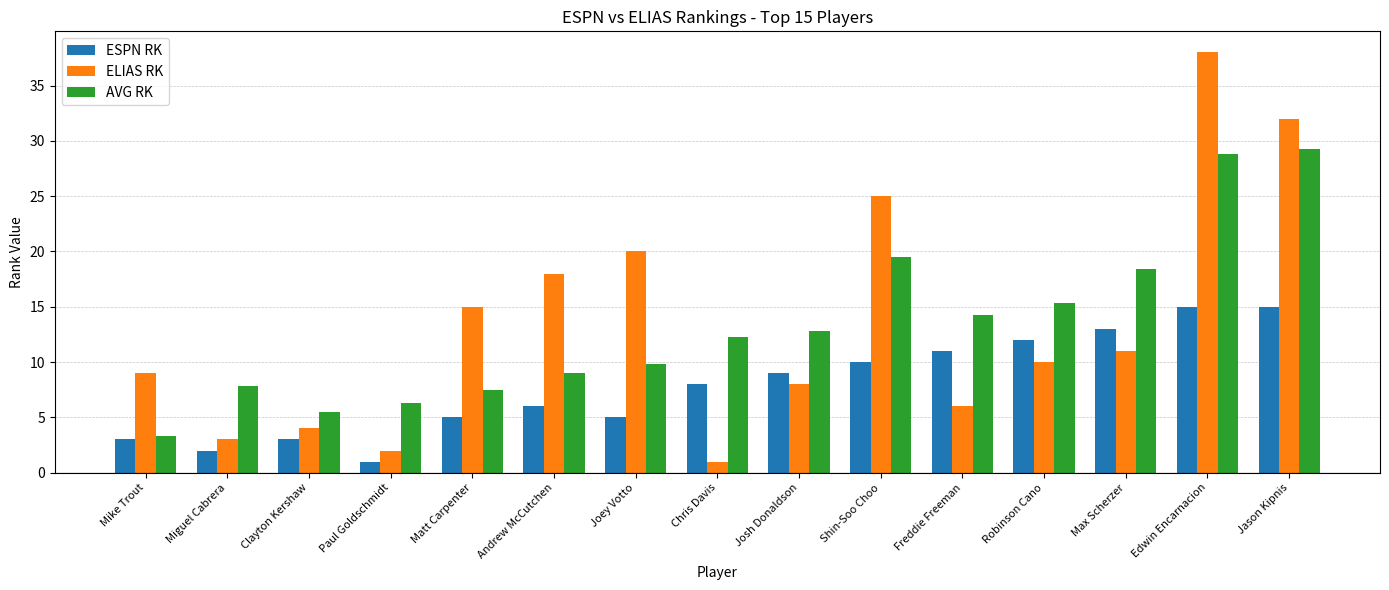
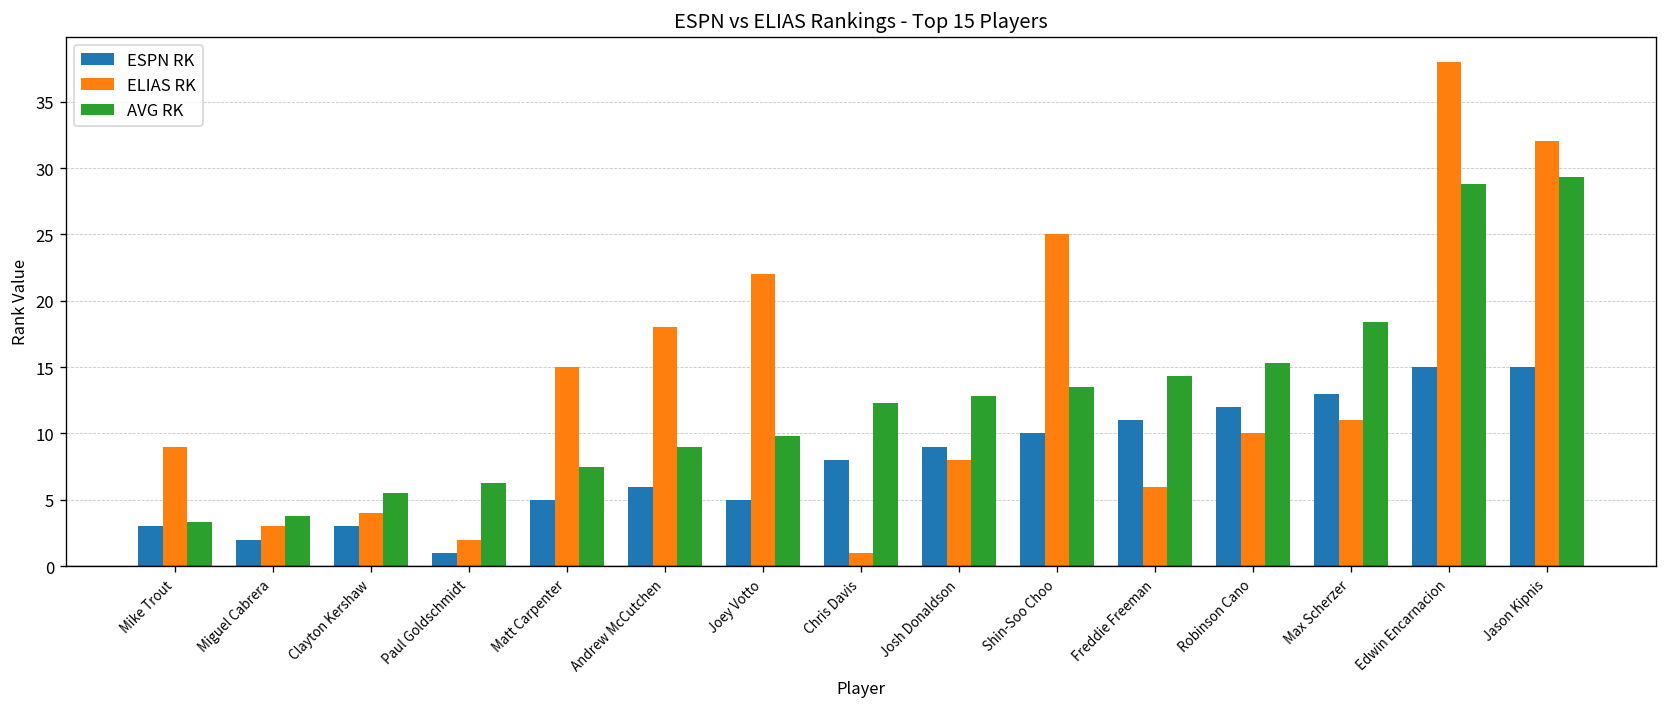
AVG RK, Miguel Cabrera: 7.8 -> 3.8
ELIAS RK, Joey Votto: 20 -> 22
AVG RK, Shin-Soo Choo: 19.5 -> 13.5
